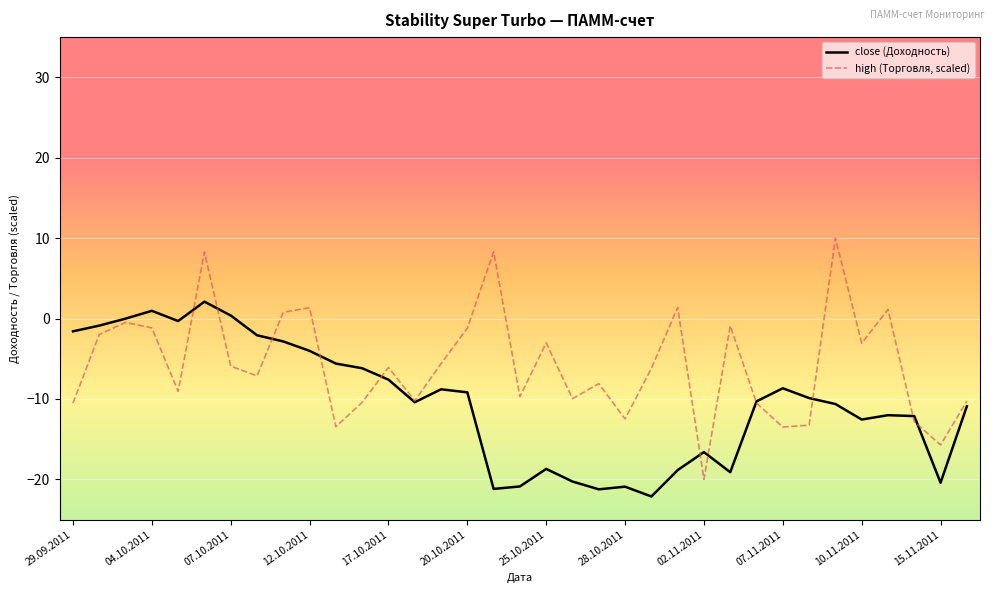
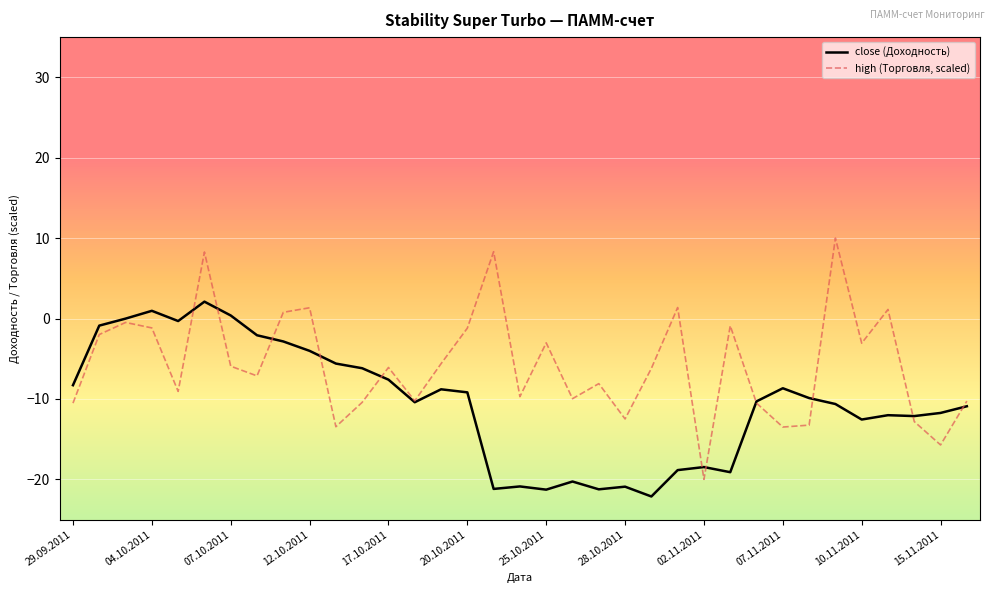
close (Доходность), 29.09.2011: -2 -> -8
close (Доходность), 25.10.2011: -19 -> -21
close (Доходность), 02.11.2011: -17 -> -18
close (Доходность), 15.11.2011: -20 -> -12
